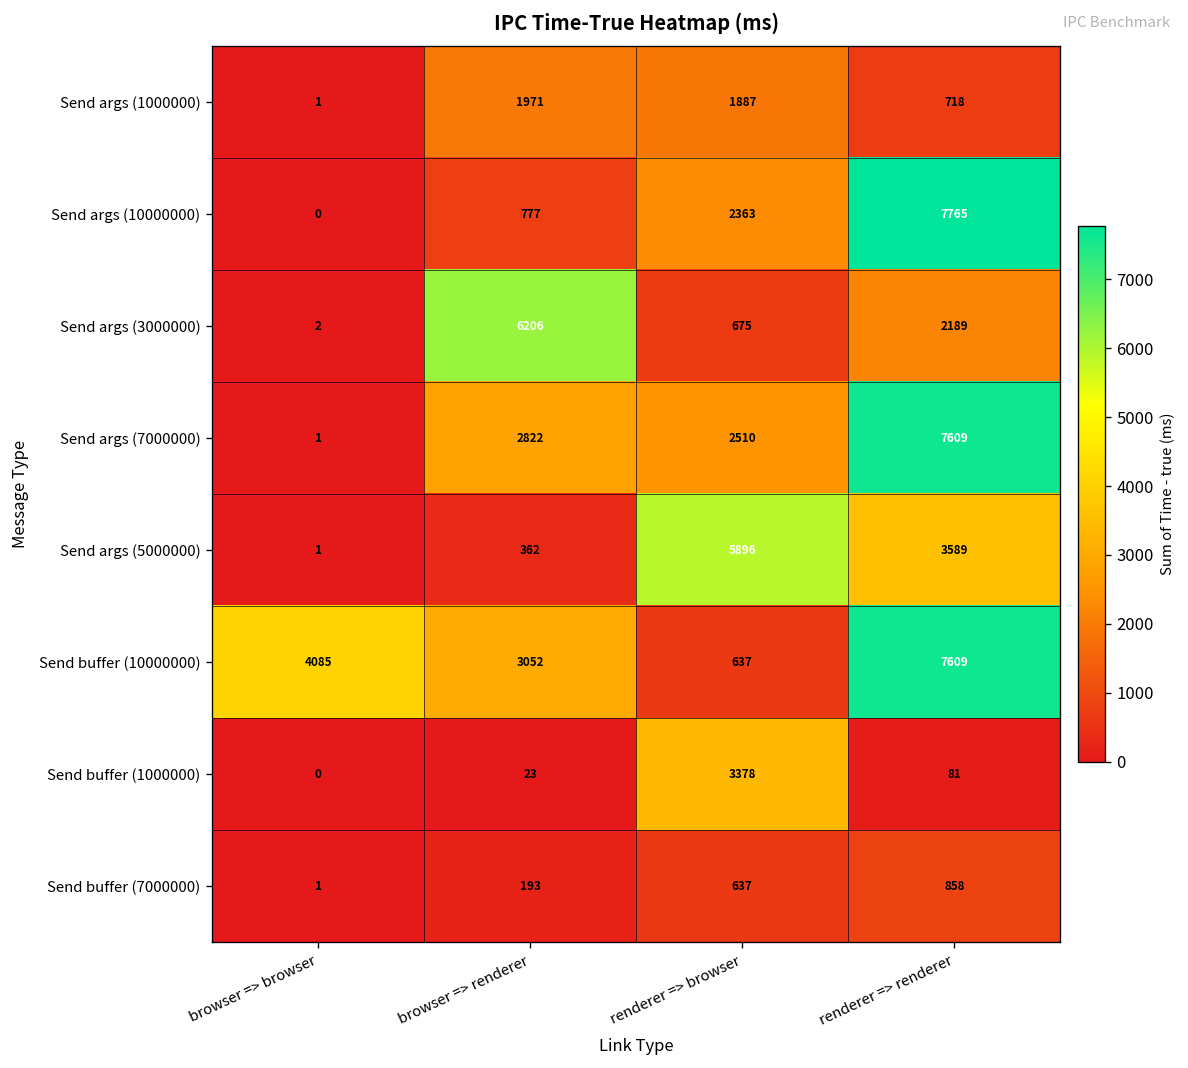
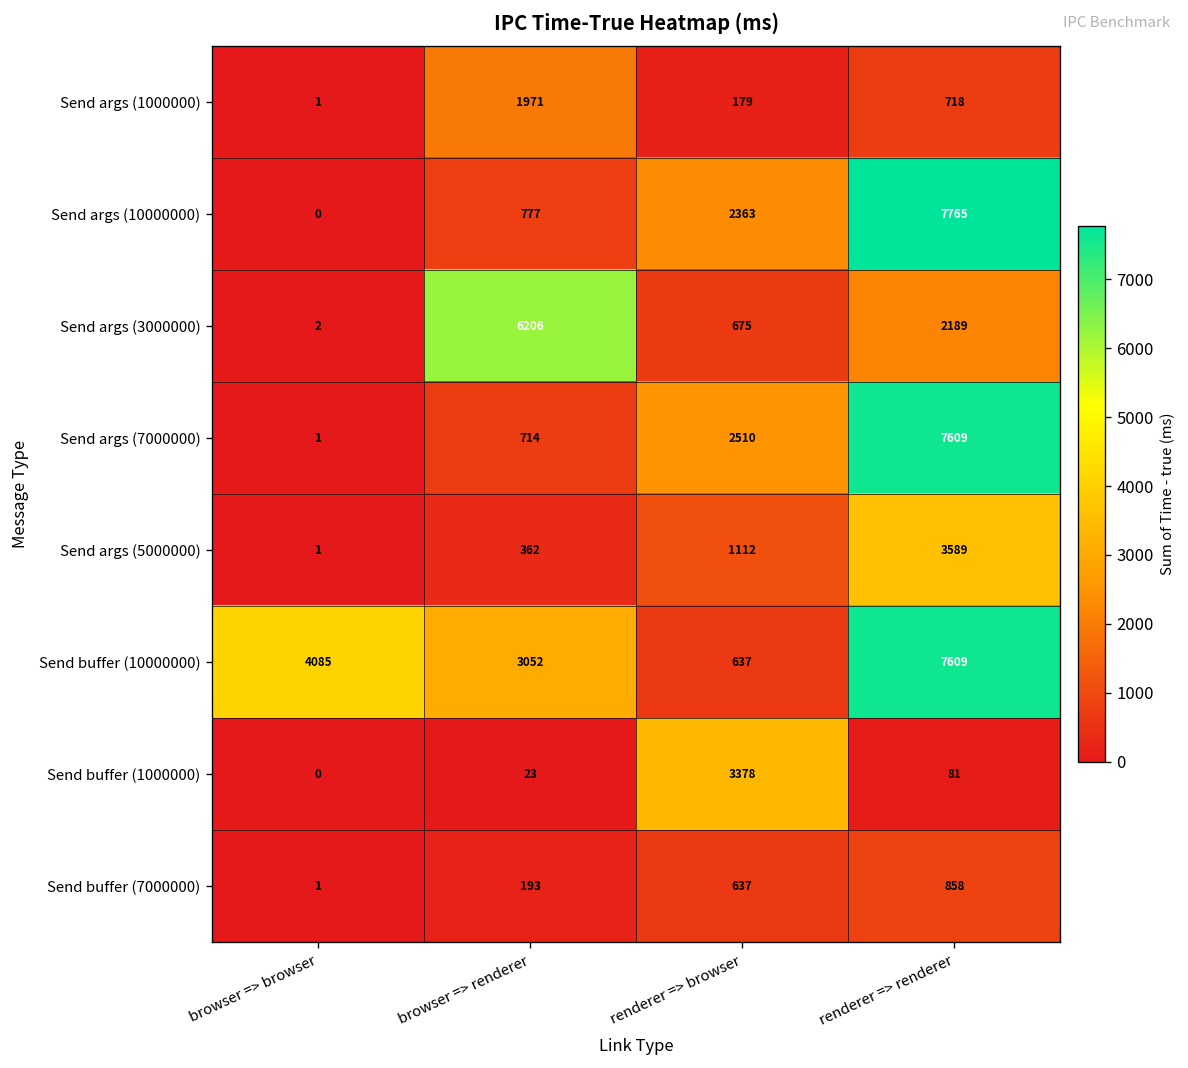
Send args (1000000), renderer => browser: 1887 -> 179
Send args (7000000), browser => renderer: 2822 -> 714
Send args (5000000), renderer => browser: 5896 -> 1112
